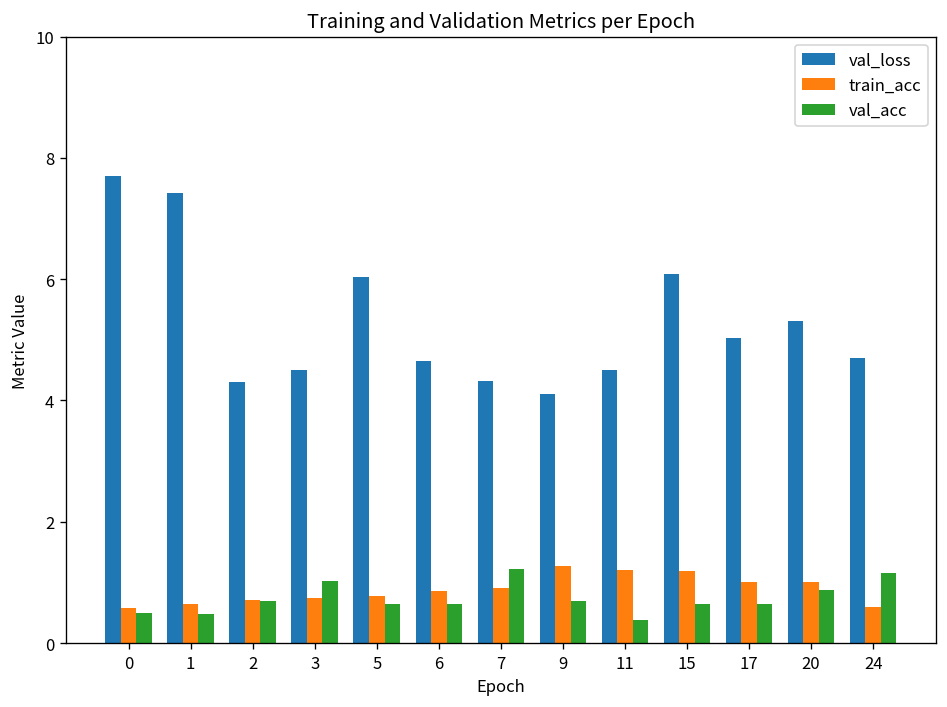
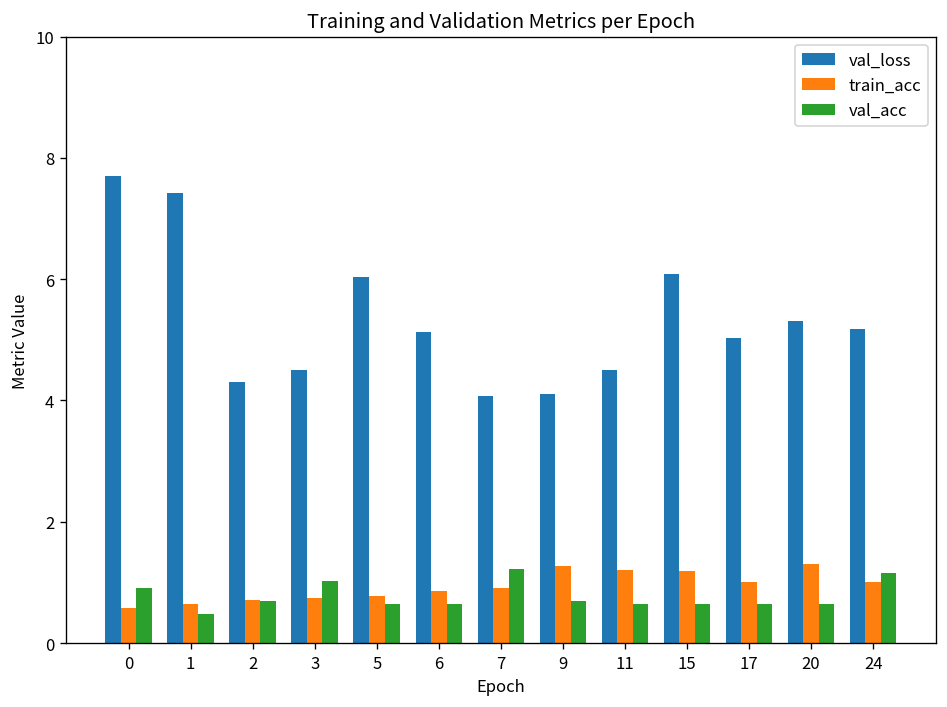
val_acc, 0: 0.5 -> 0.9
val_loss, 6: 4.7 -> 5.1
val_loss, 7: 4.3 -> 4.1
val_acc, 11: 0.4 -> 0.6
train_acc, 20: 1.0 -> 1.3
val_acc, 20: 0.9 -> 0.7
val_loss, 24: 4.7 -> 5.2
train_acc, 24: 0.6 -> 1.0
